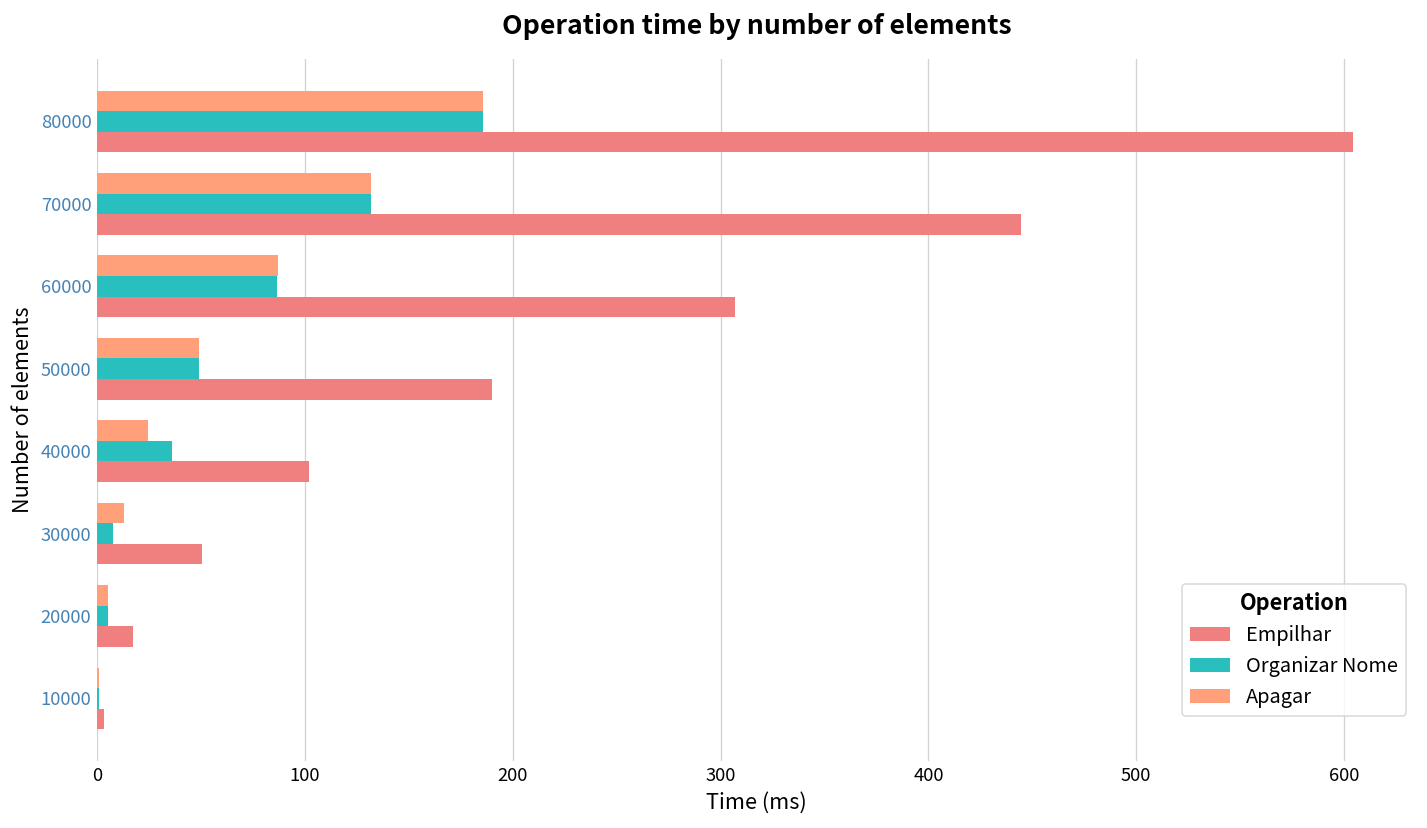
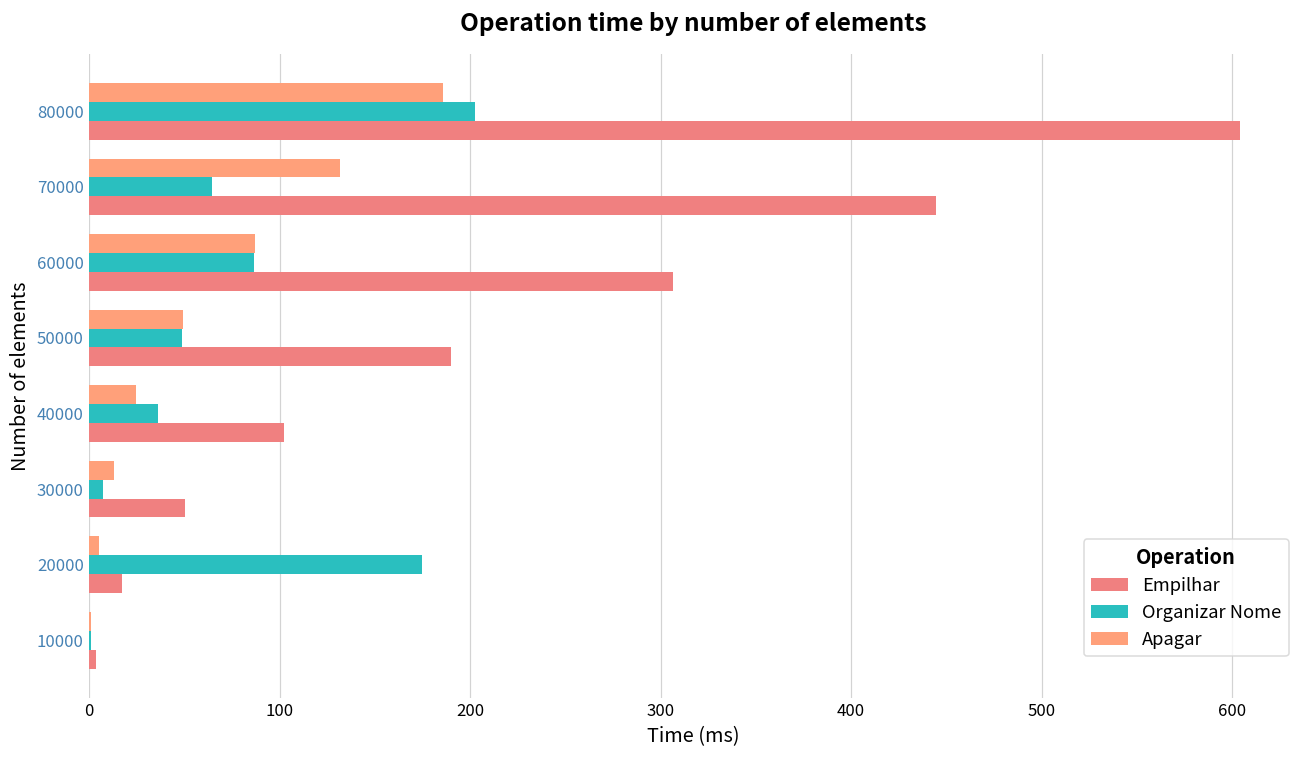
Organizar Nome, 80000: 186 -> 202
Organizar Nome, 70000: 132 -> 65
Organizar Nome, 20000: 5 -> 175
